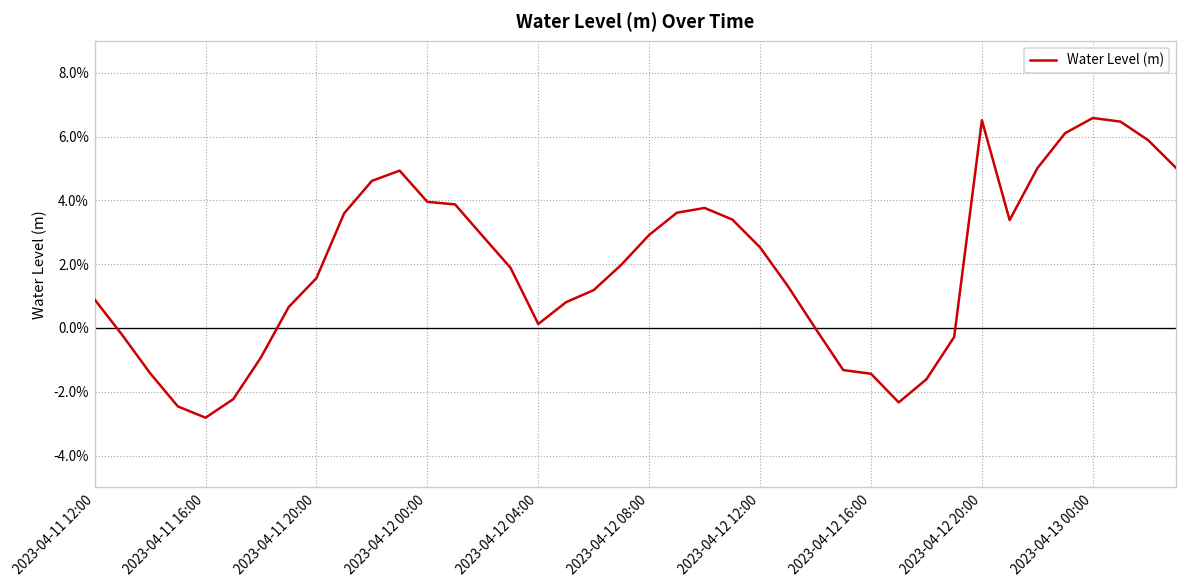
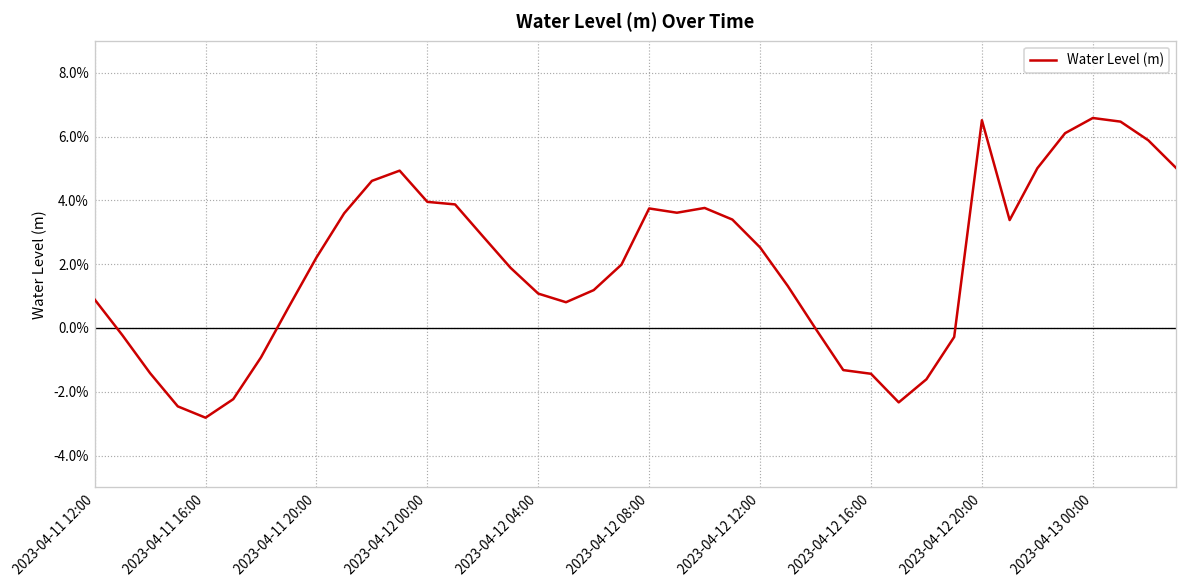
2023-04-11 20:00: 1.6% -> 2.2%
2023-04-12 04:00: 0.1% -> 1.1%
2023-04-12 08:00: 2.9% -> 3.7%
